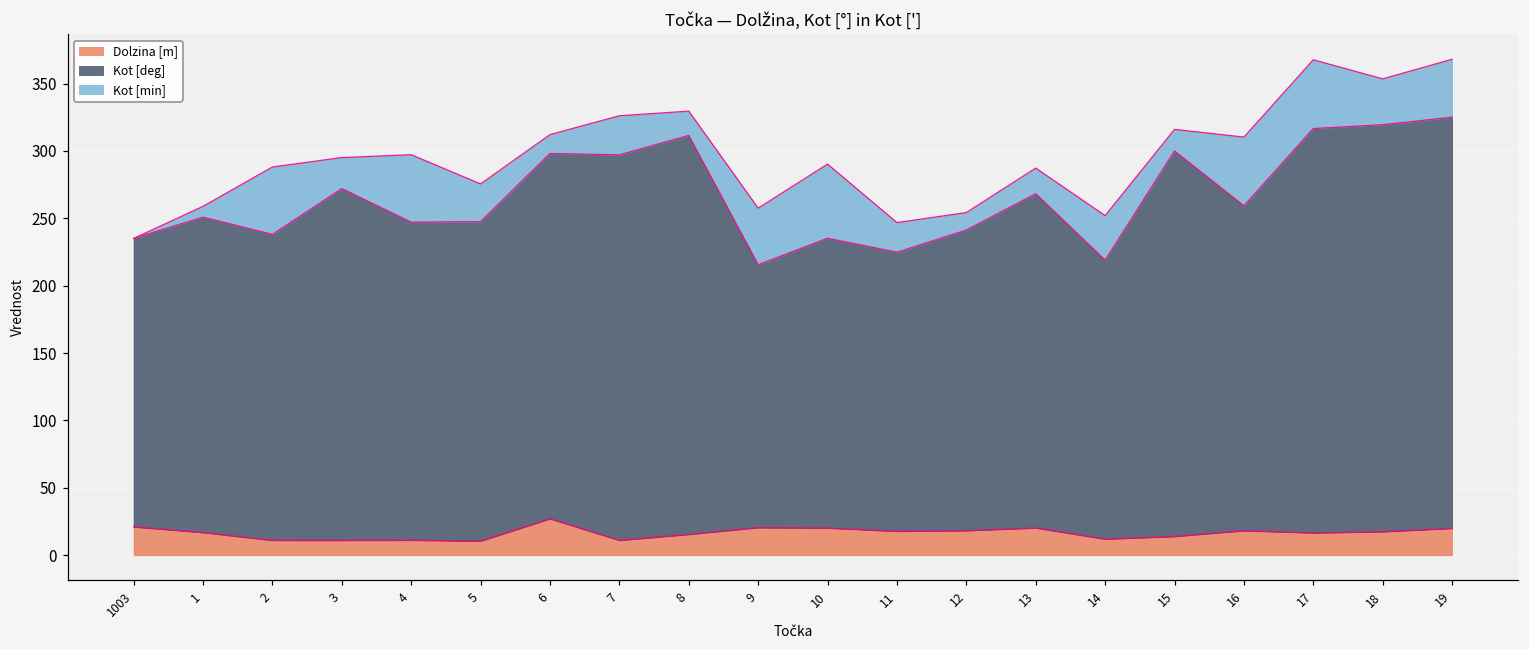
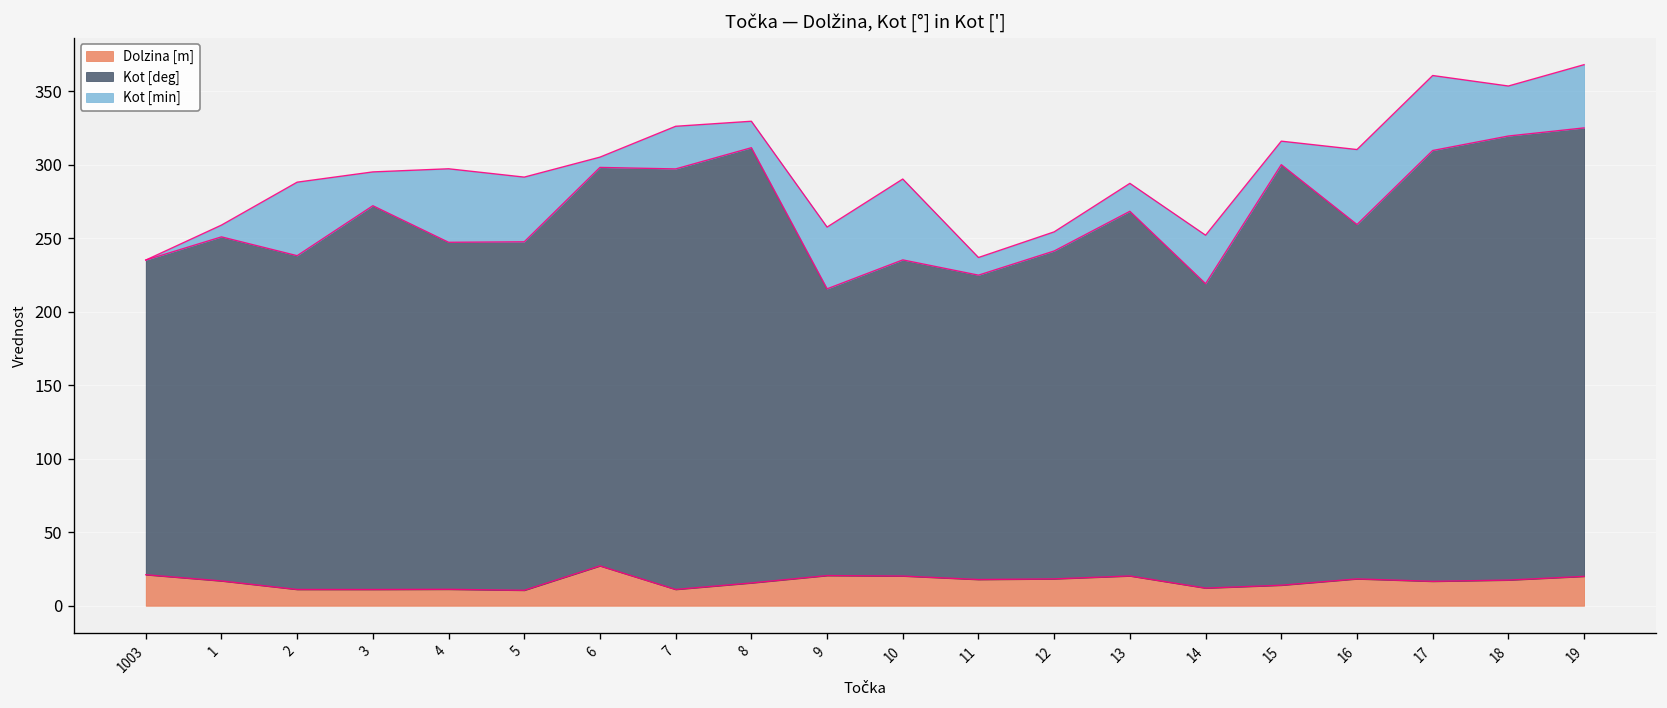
Kot [min], 5: 28 -> 44
Kot [min], 6: 14 -> 7
Kot [min], 11: 22 -> 12
Kot [deg], 17: 300 -> 293
